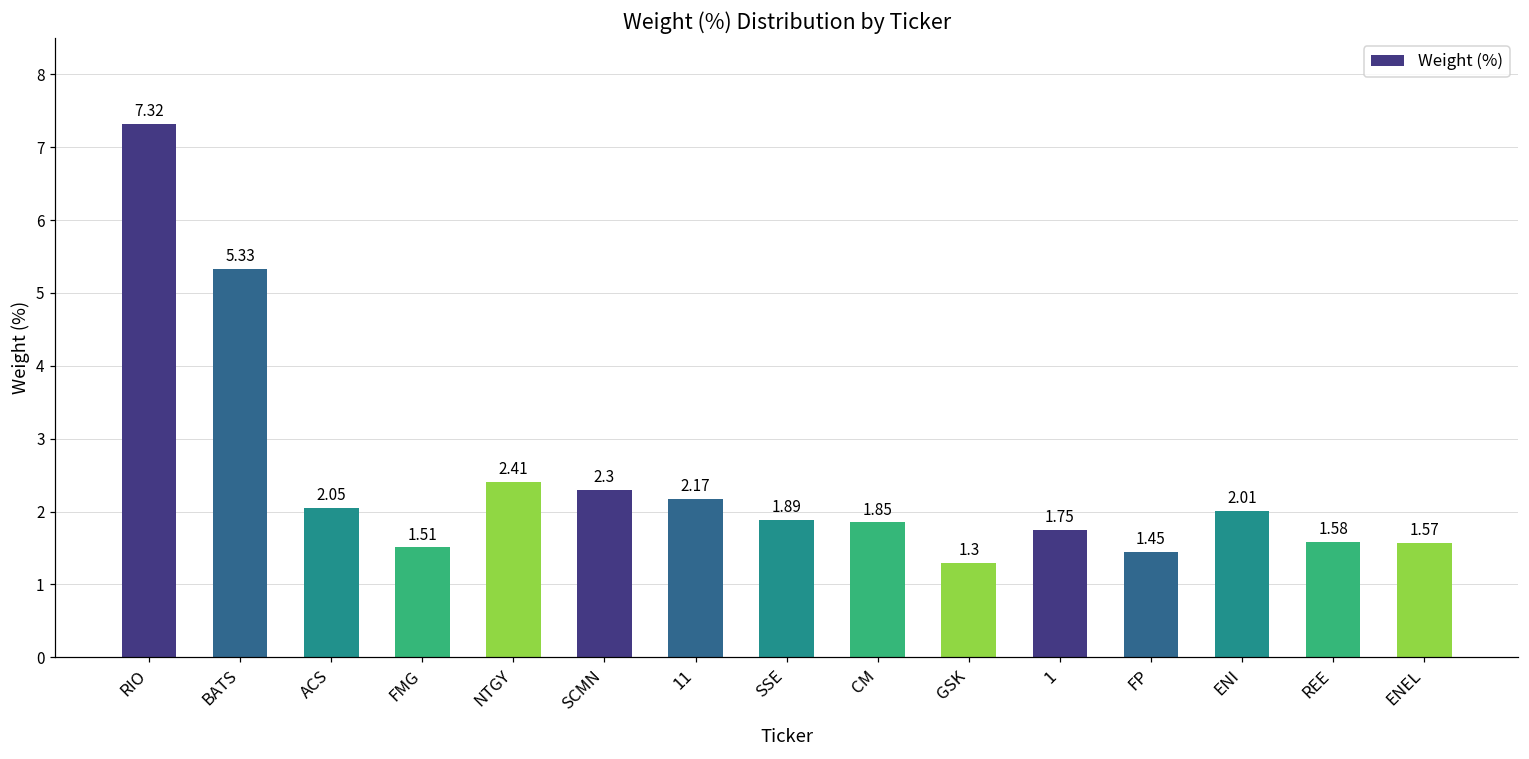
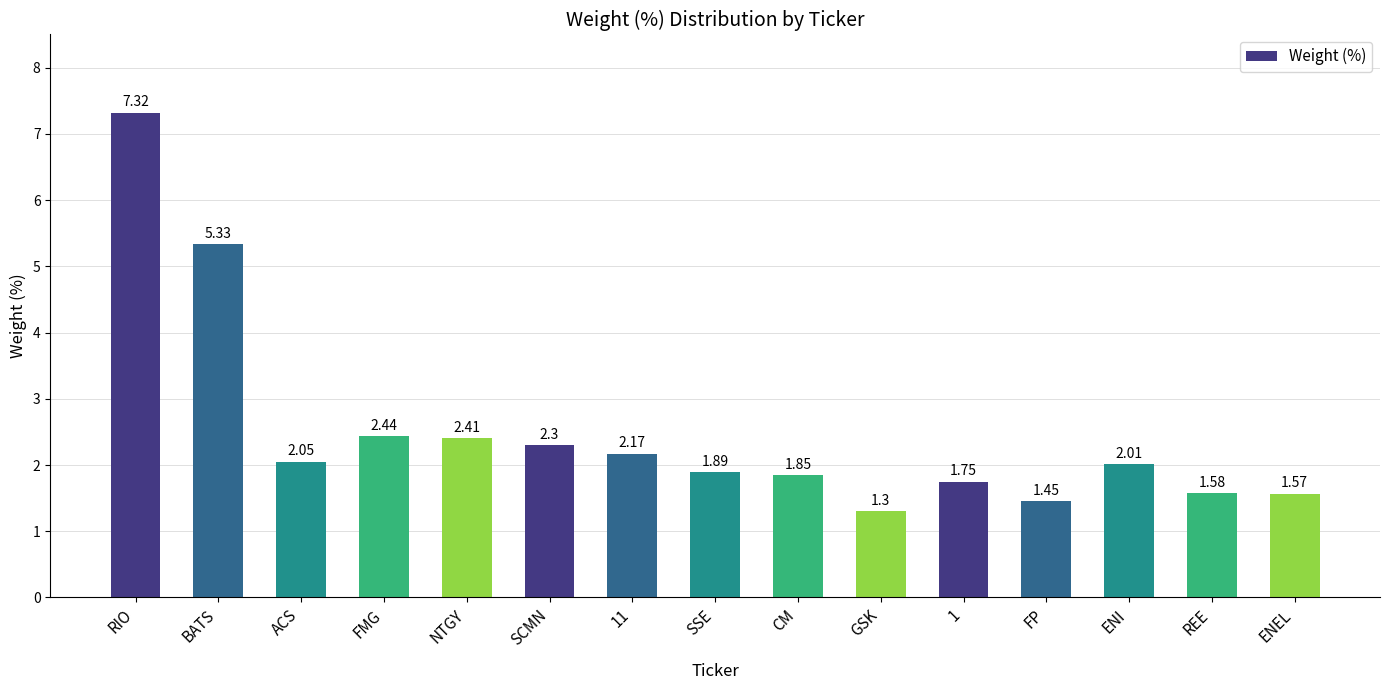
FMG: 1.51 -> 2.44
